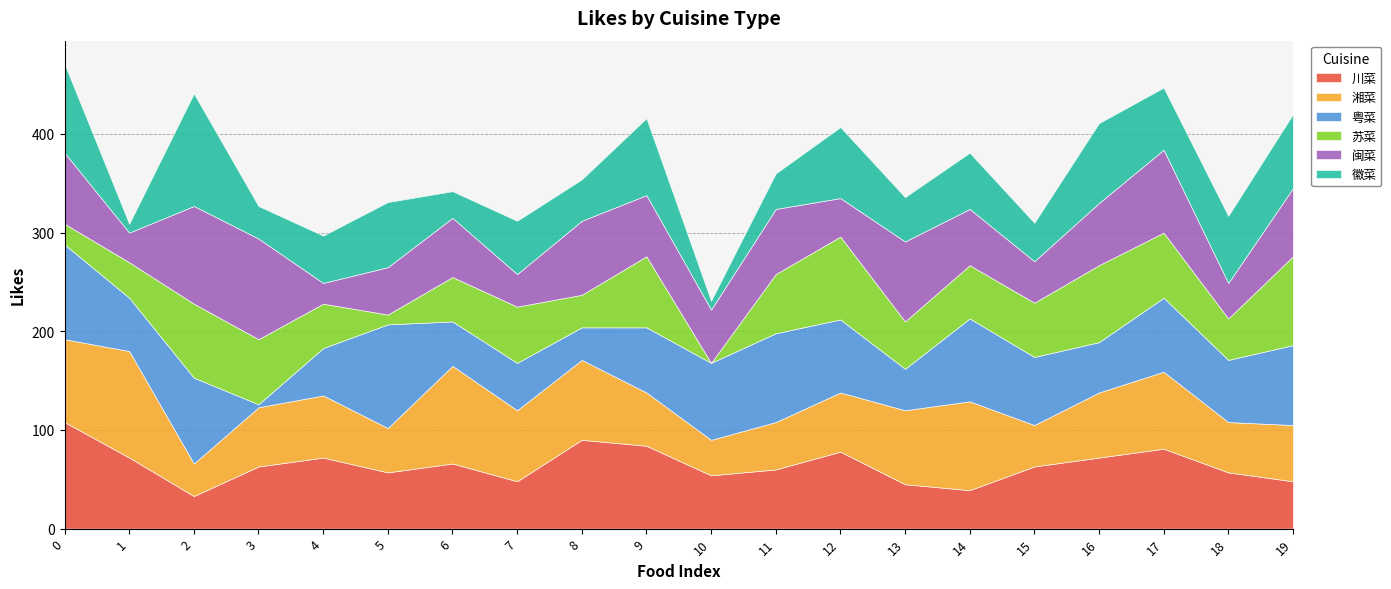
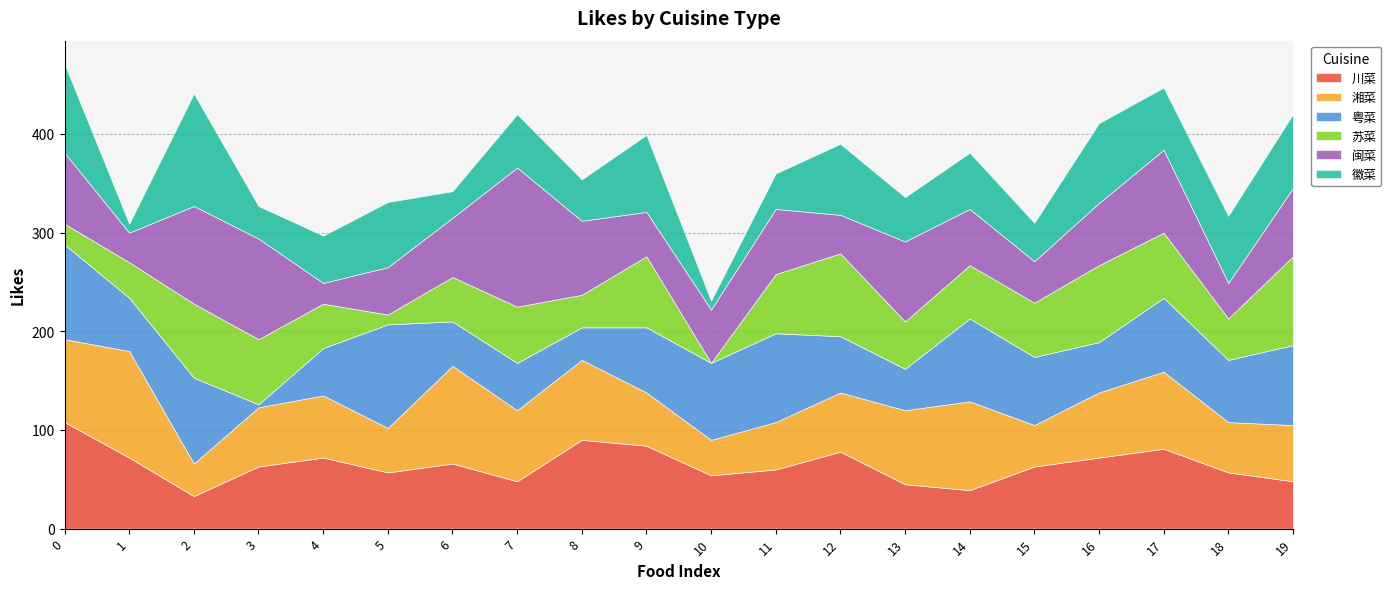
闽菜, 7: 30 -> 140
闽菜, 9: 60 -> 50
粤菜, 12: 70 -> 60
